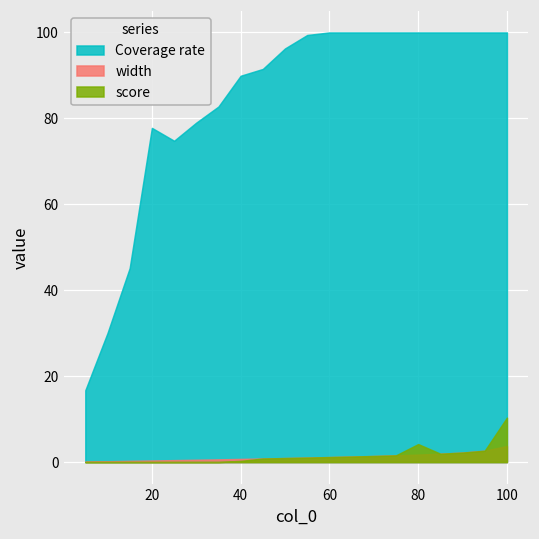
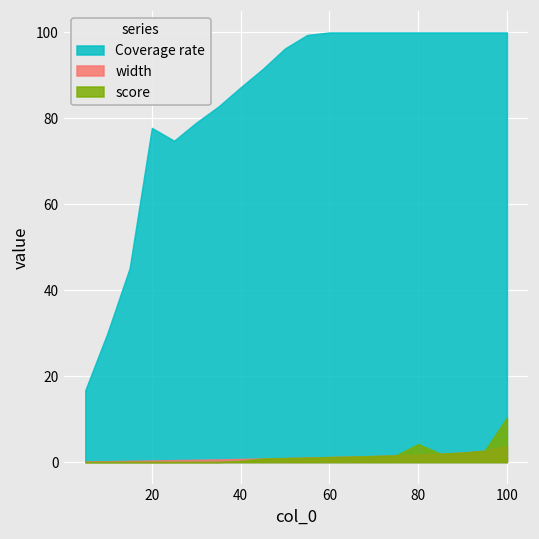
Coverage rate, 40: 90 -> 87
